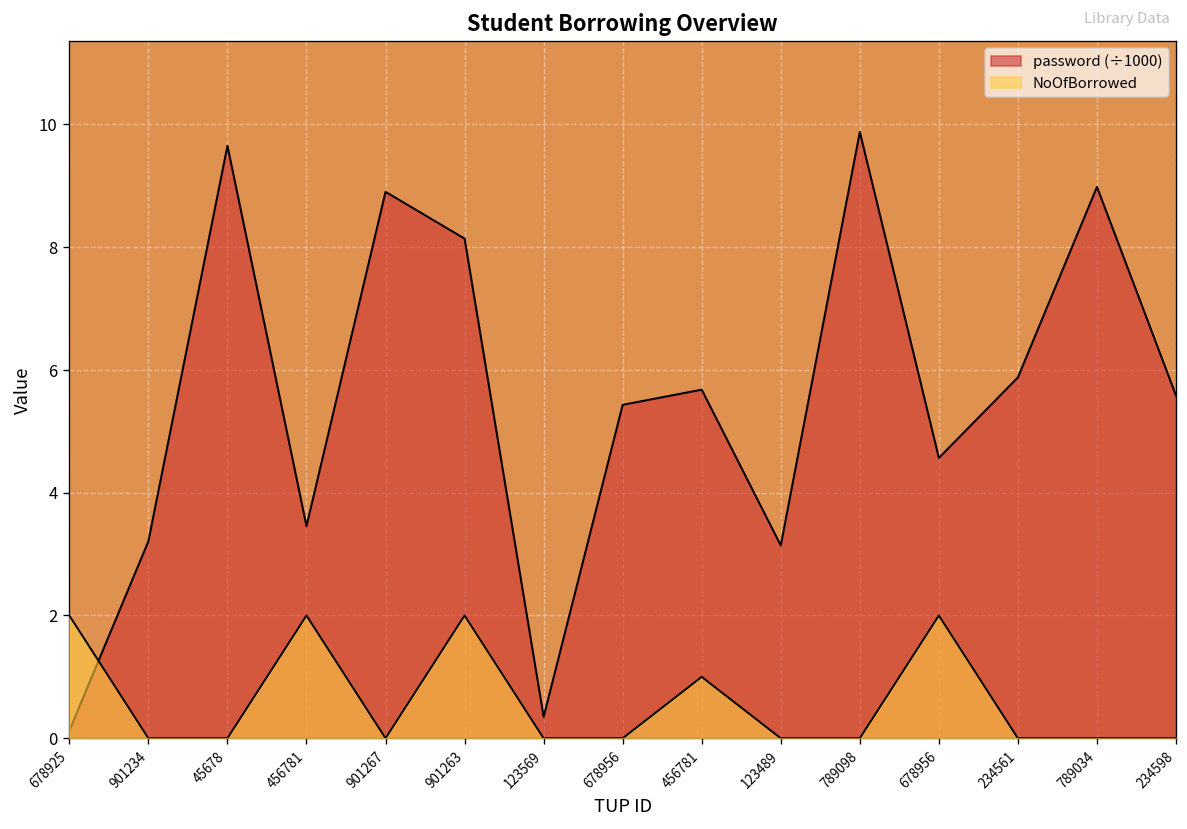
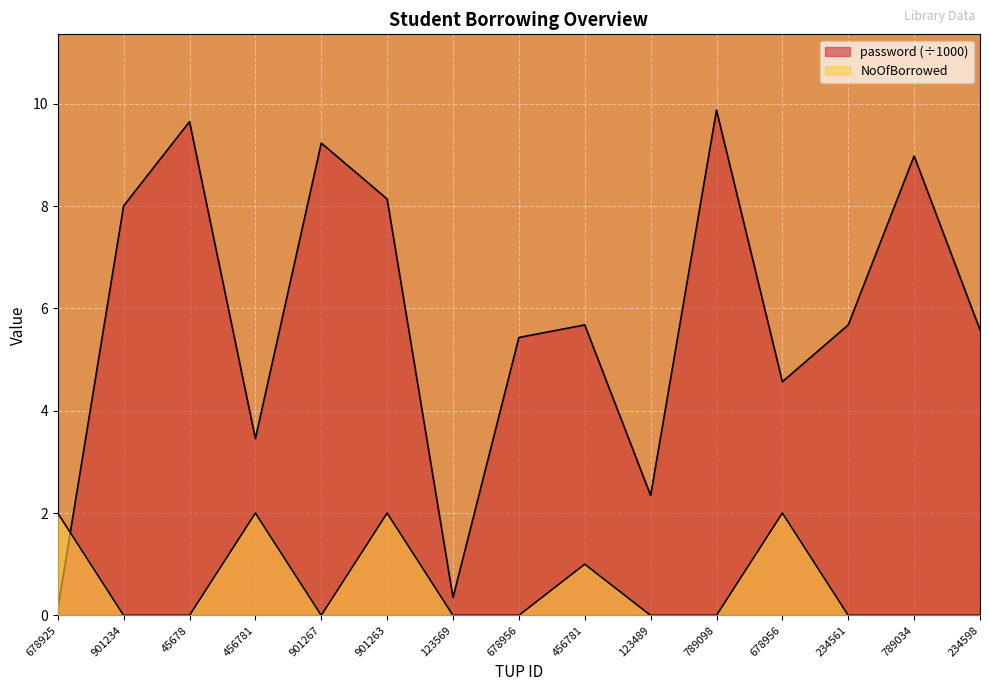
password (÷1000), 901234: 3.2 -> 8.0
password (÷1000), 901267: 8.9 -> 9.2
password (÷1000), 123489: 3.1 -> 2.3
password (÷1000), 234561: 5.9 -> 5.7
